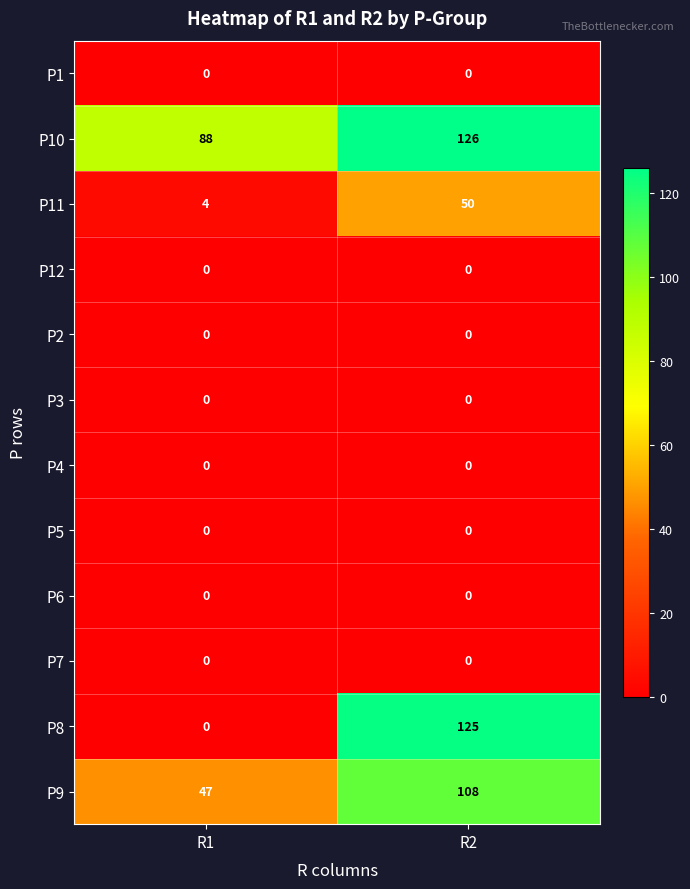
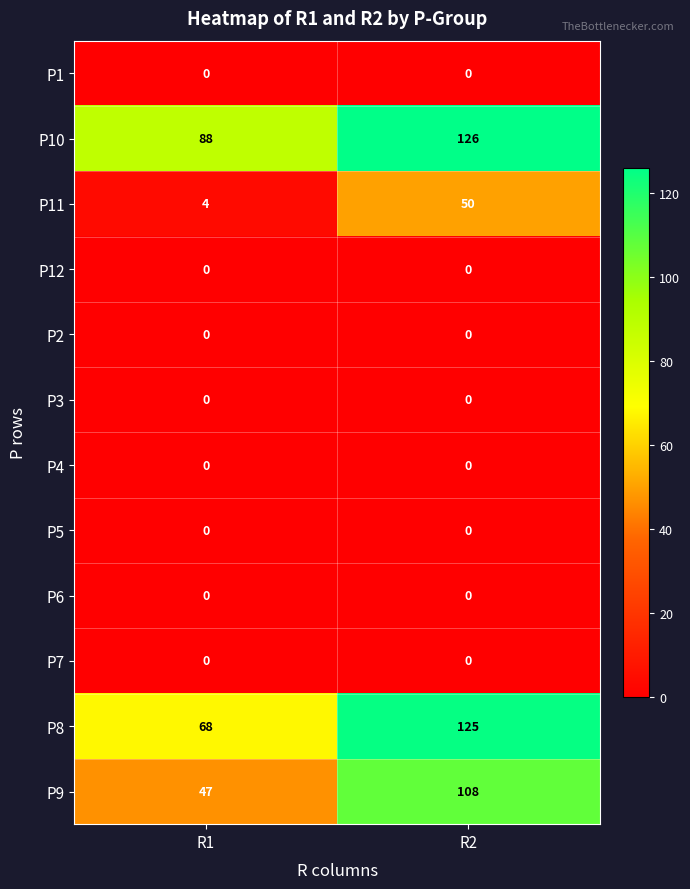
P8, R1: 0 -> 68
